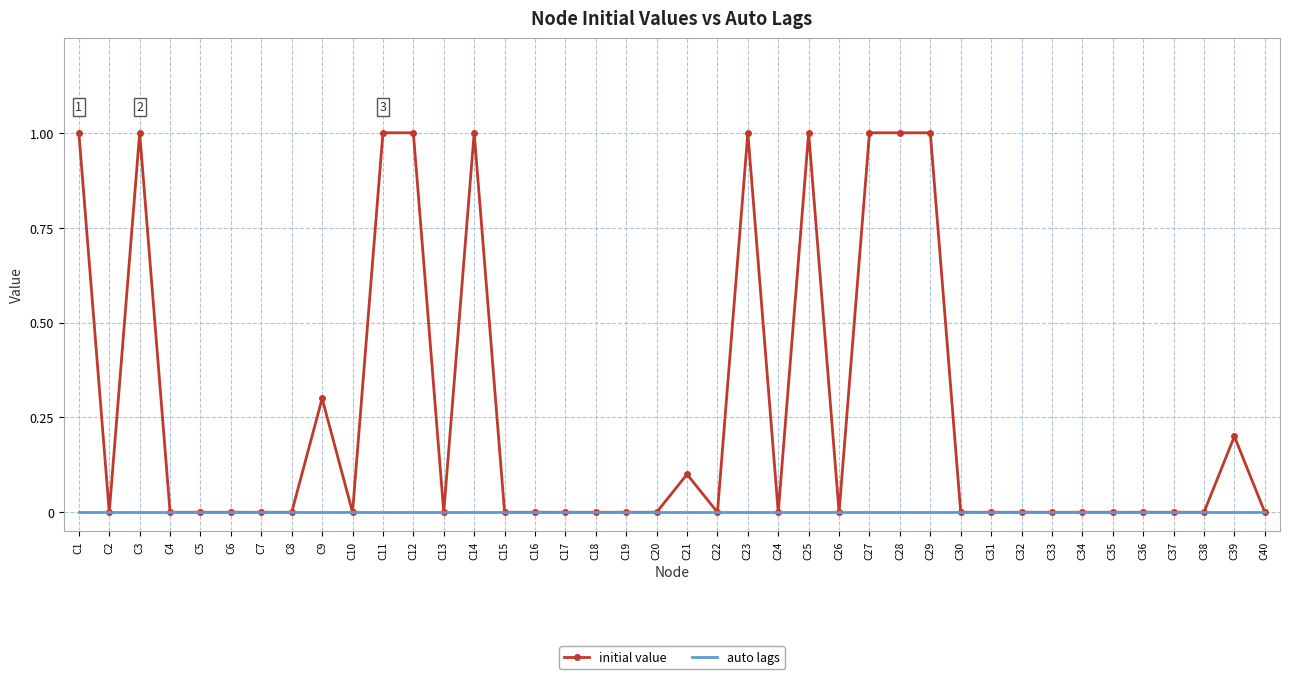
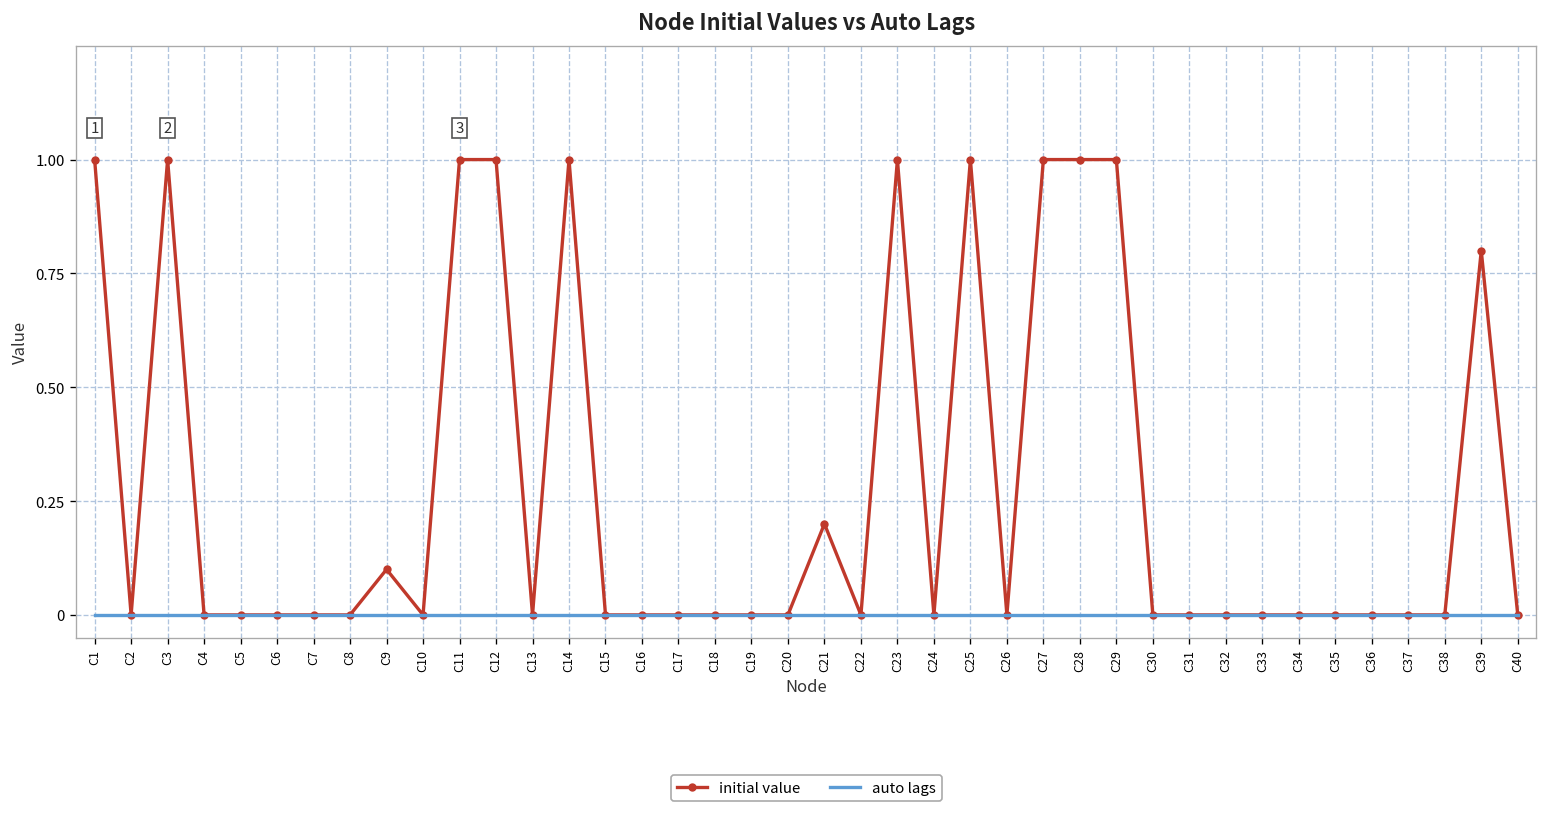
initial value, C9: 0.3 -> 0.1
initial value, C21: 0.1 -> 0.2
initial value, C39: 0.2 -> 0.8
